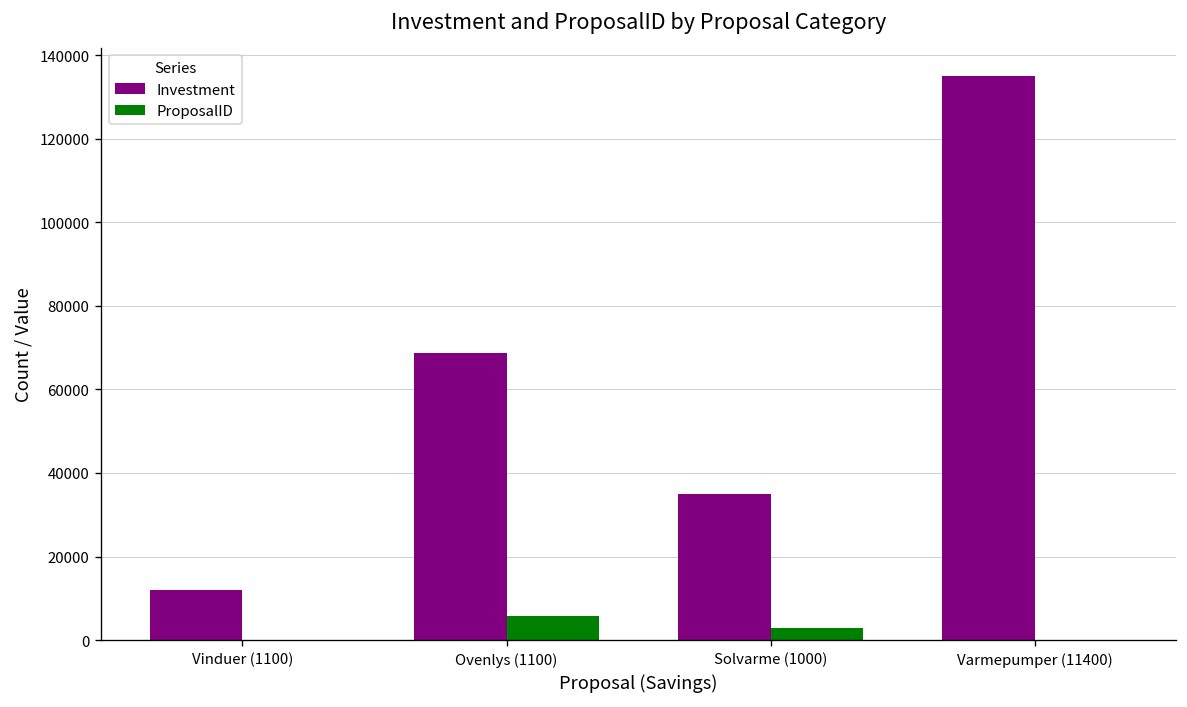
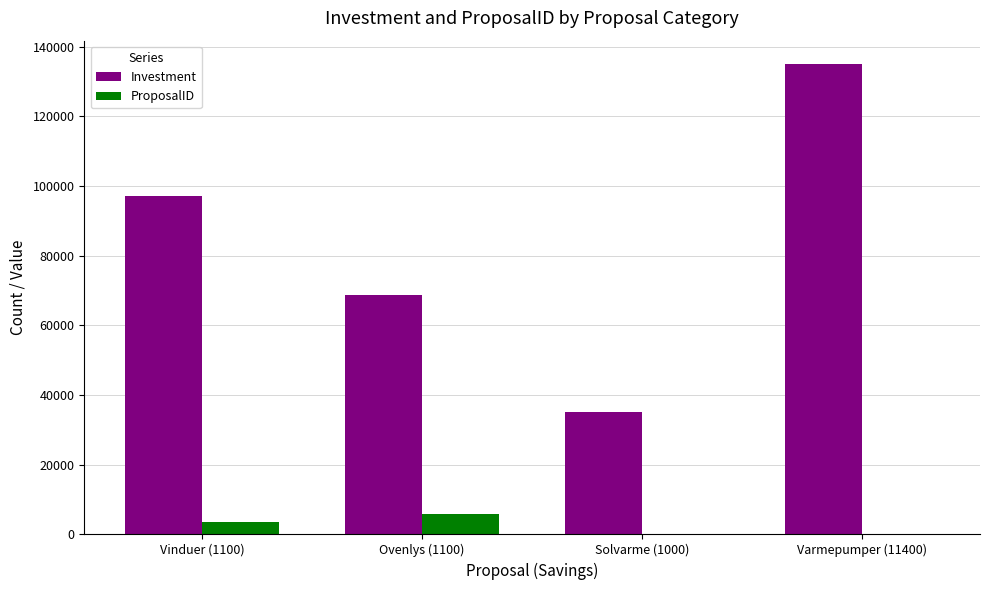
Investment, Vinduer (1100): 12000 -> 97000
ProposalID, Vinduer (1100): 0 -> 4000
ProposalID, Solvarme (1000): 3000 -> 0
